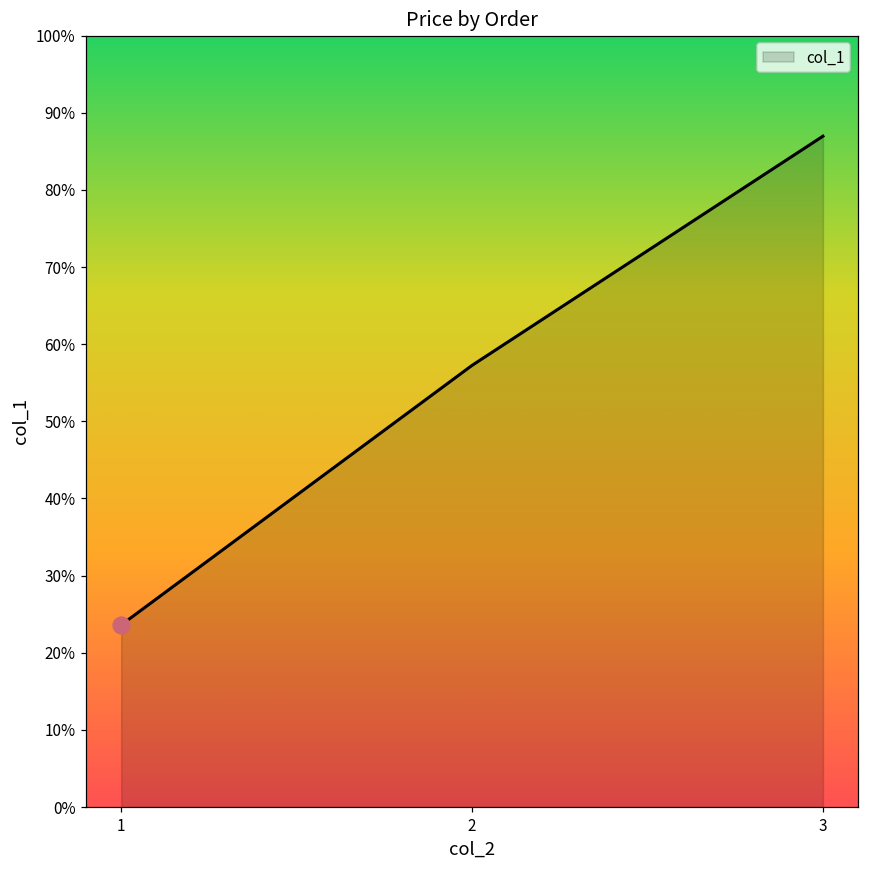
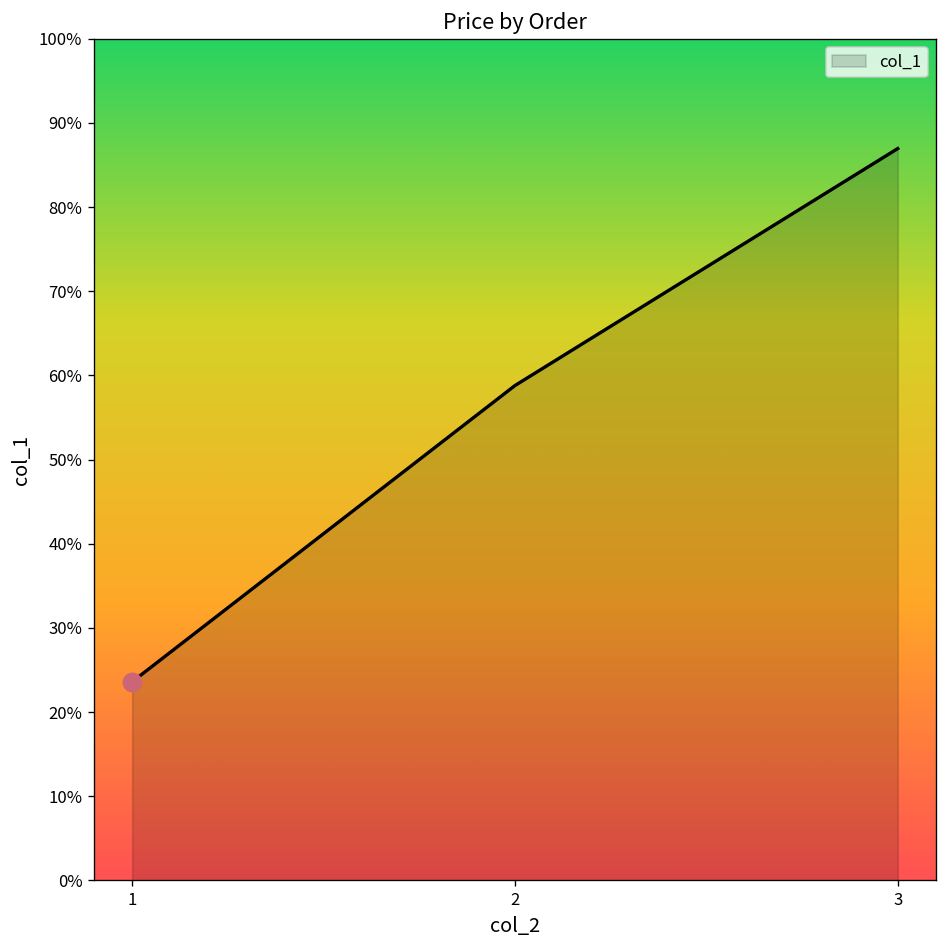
col_1, 2: 57% -> 59%
